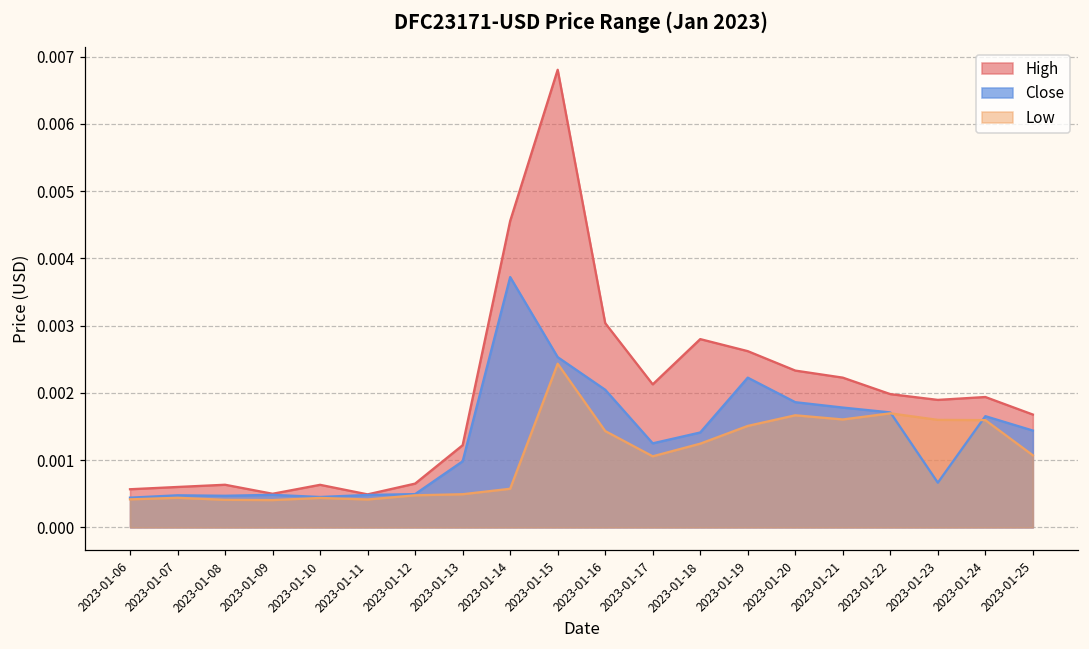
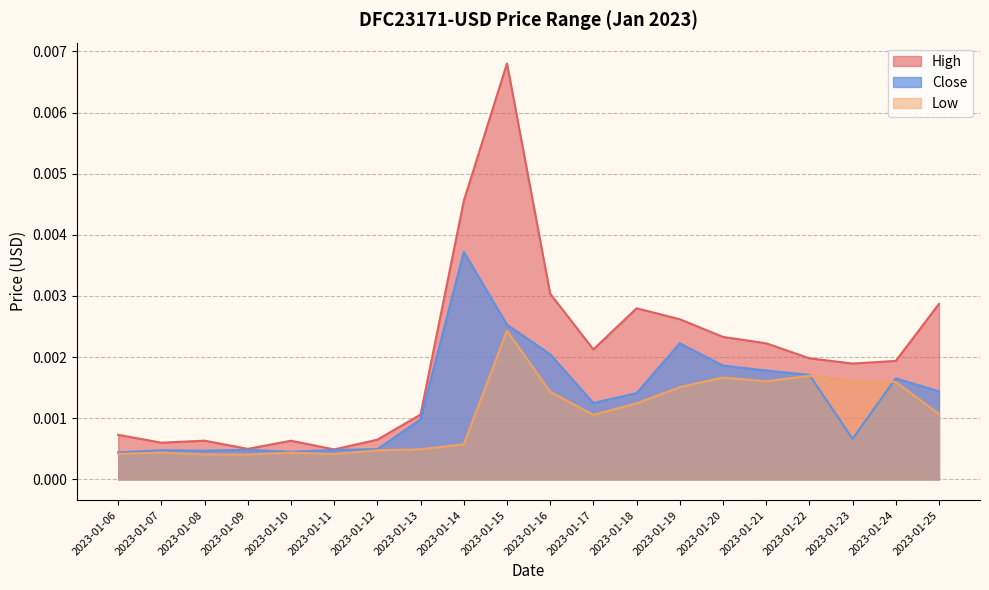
High, 2023-01-06: 0.0006 -> 0.0007
High, 2023-01-13: 0.0012 -> 0.0011
High, 2023-01-25: 0.0017 -> 0.0029
